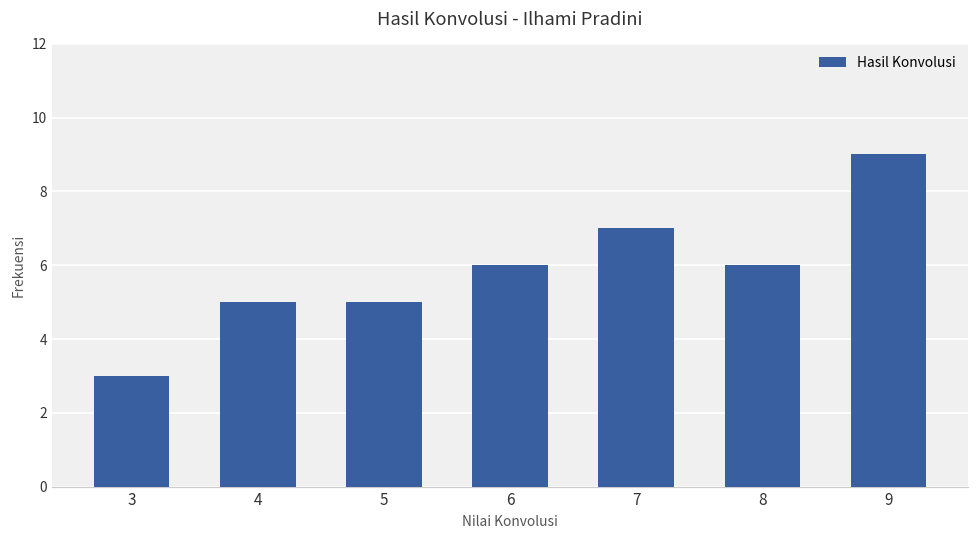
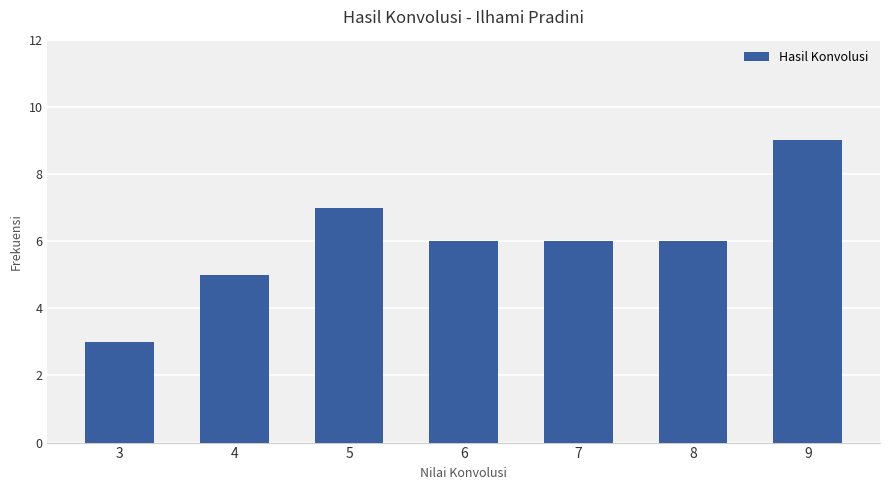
5: 5 -> 7
7: 7 -> 6
